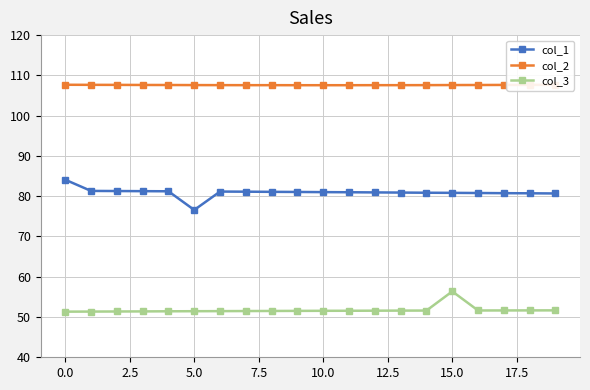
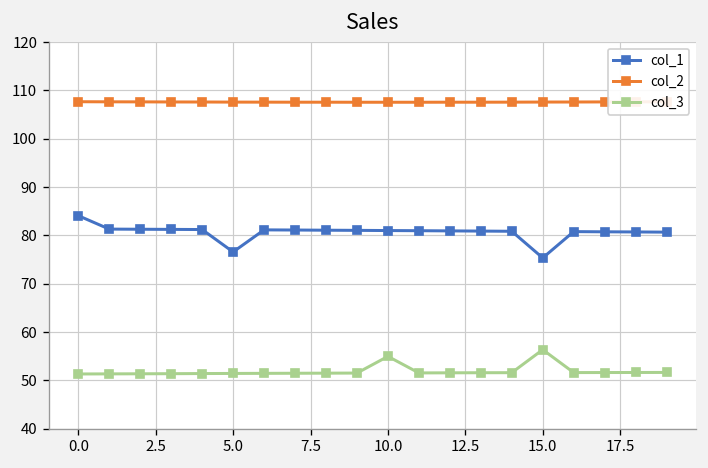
col_3, 10.0: 52 -> 55
col_1, 15.0: 81 -> 75
